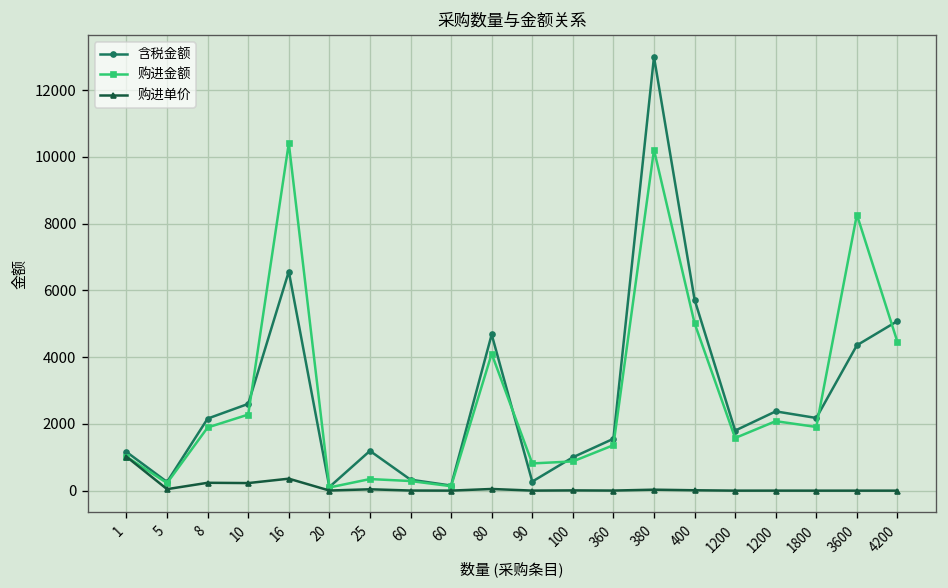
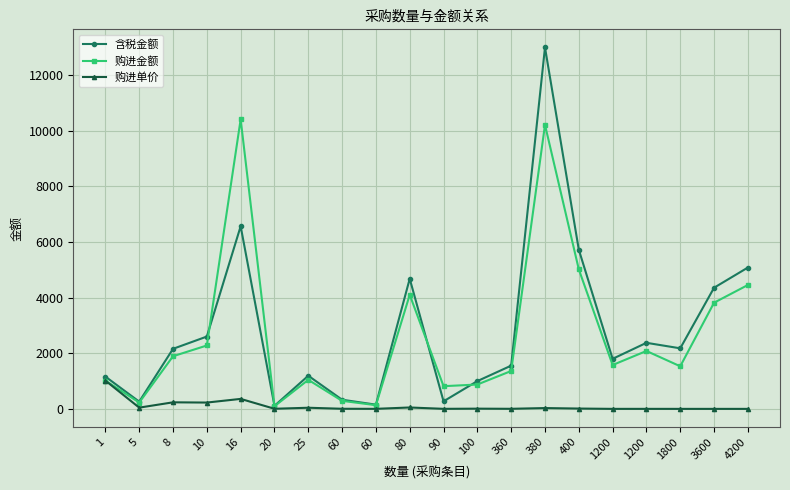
购进金额, 25: 300 -> 1000
购进金额, 1800: 1900 -> 1500
购进金额, 3600: 8300 -> 3800
